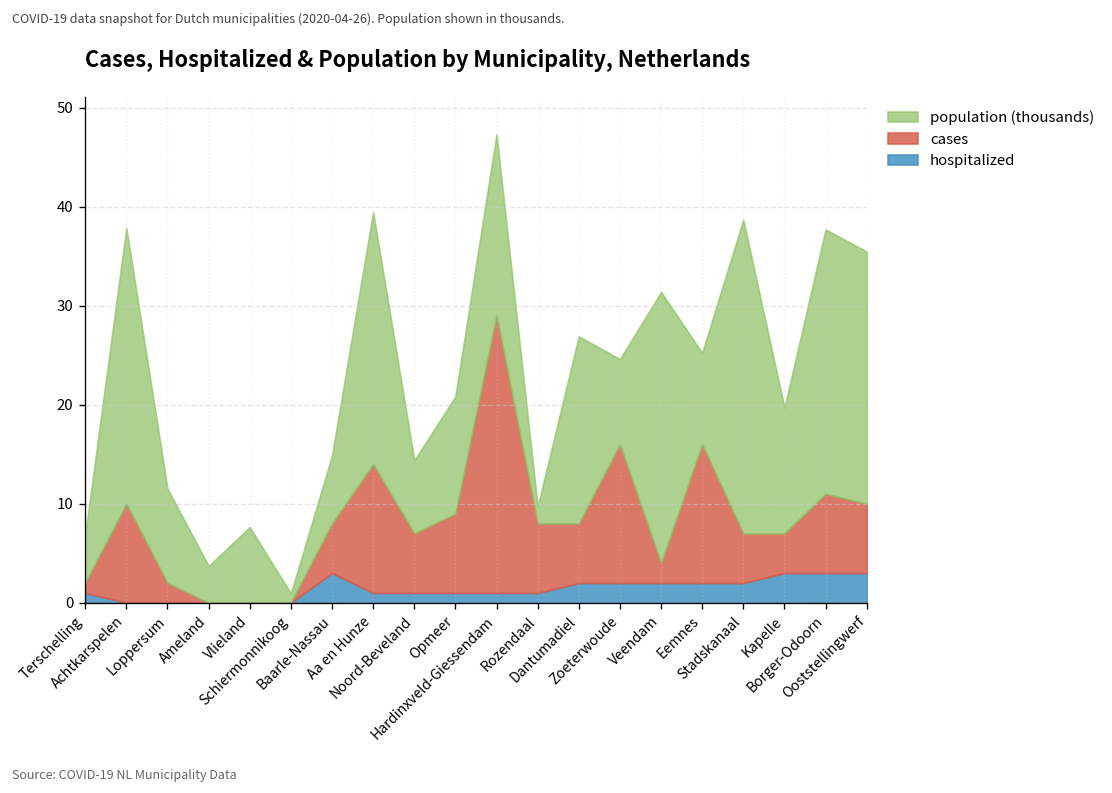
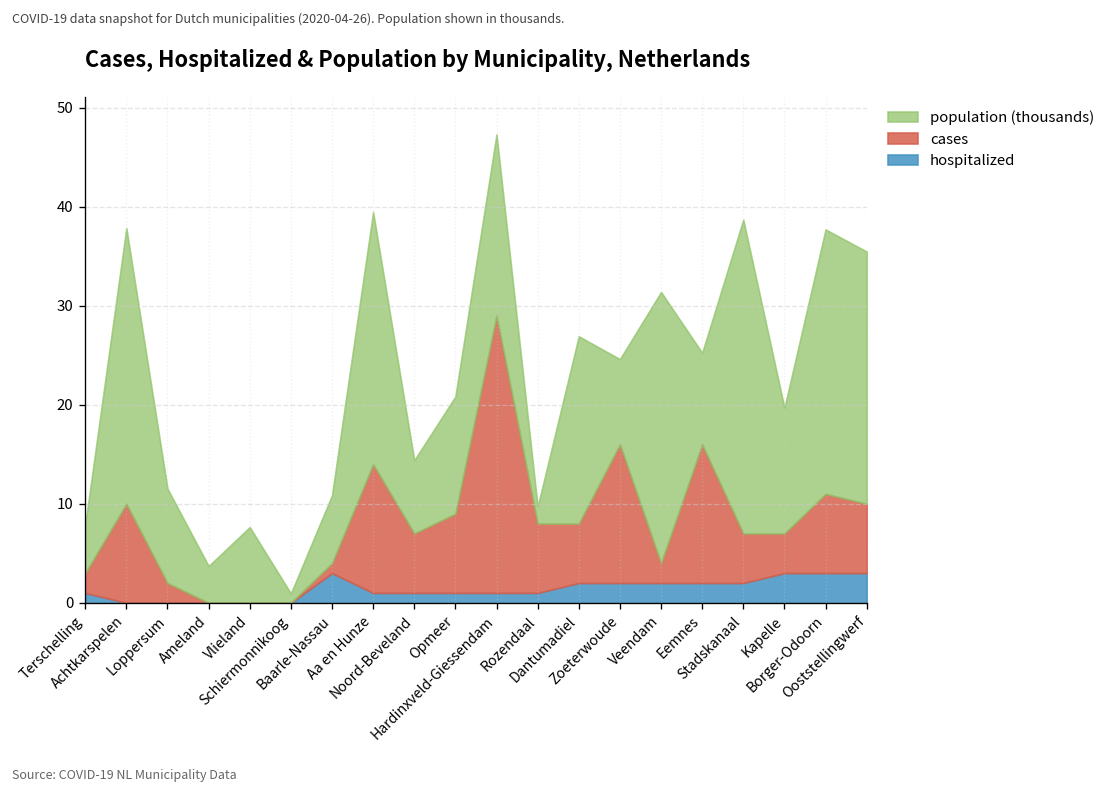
cases, Terschelling: 1 -> 2
cases, Baarle-Nassau: 5 -> 1
